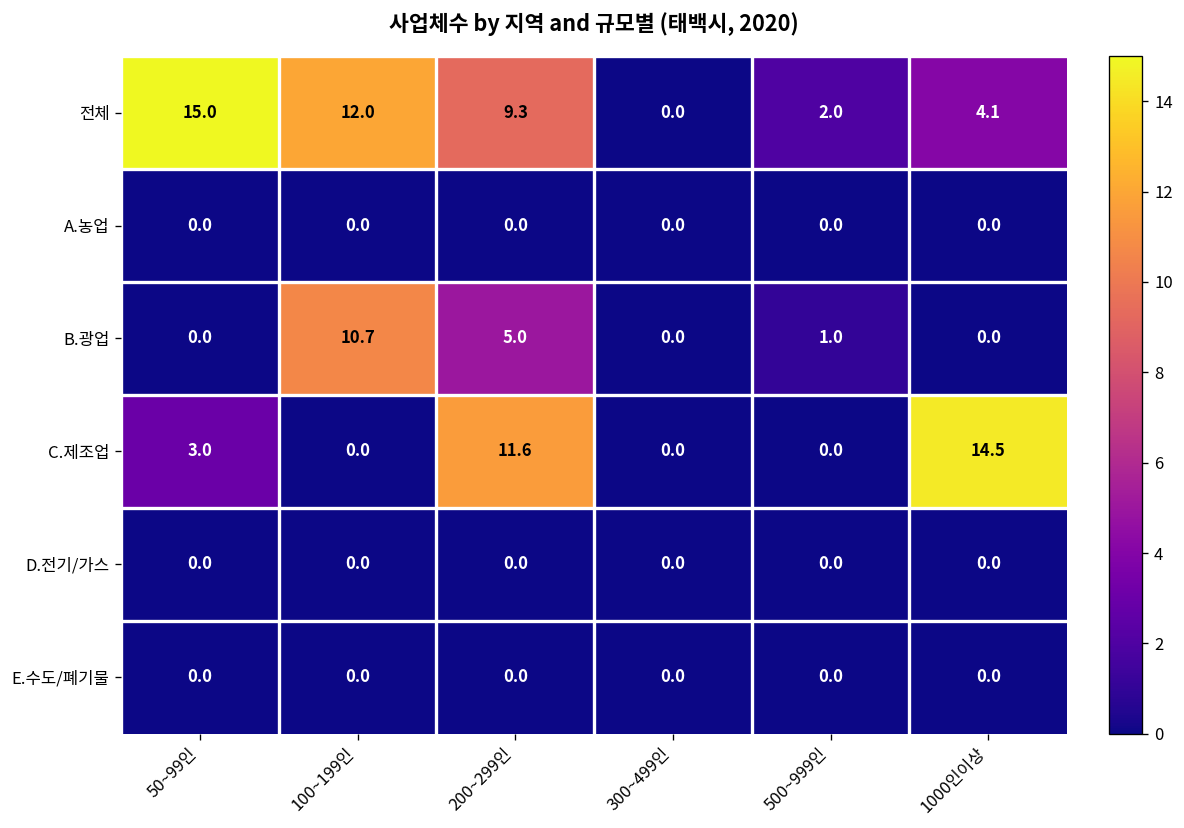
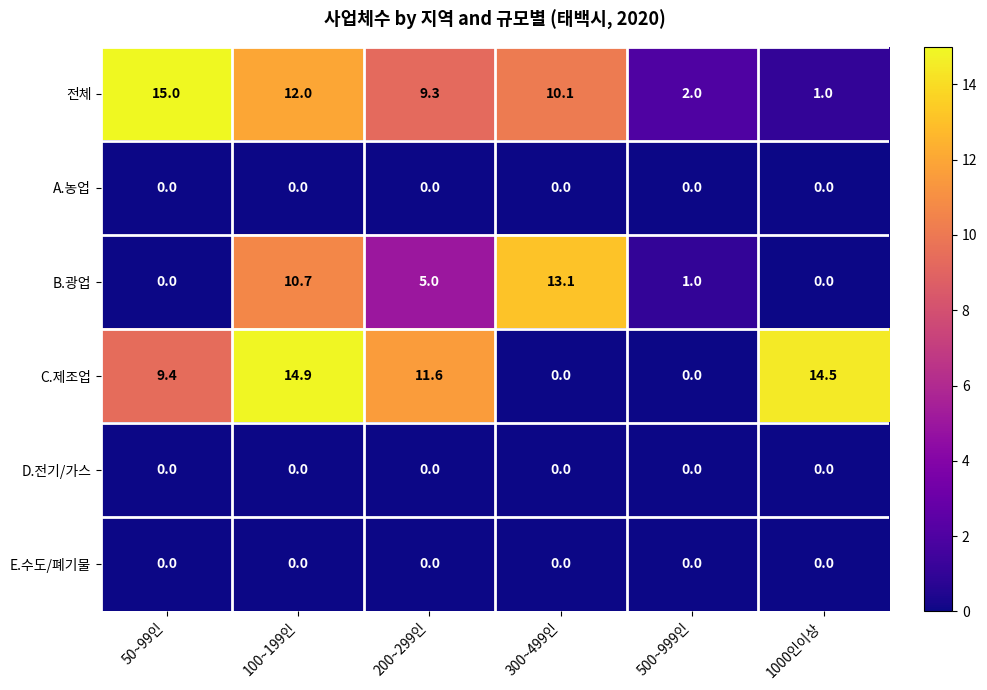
전체, 300~499인: 0.0 -> 10.1
전체, 1000인이상: 4.1 -> 1.0
B.광업, 300~499인: 0.0 -> 13.1
C.제조업, 50~99인: 3.0 -> 9.4
C.제조업, 100~199인: 0.0 -> 14.9
